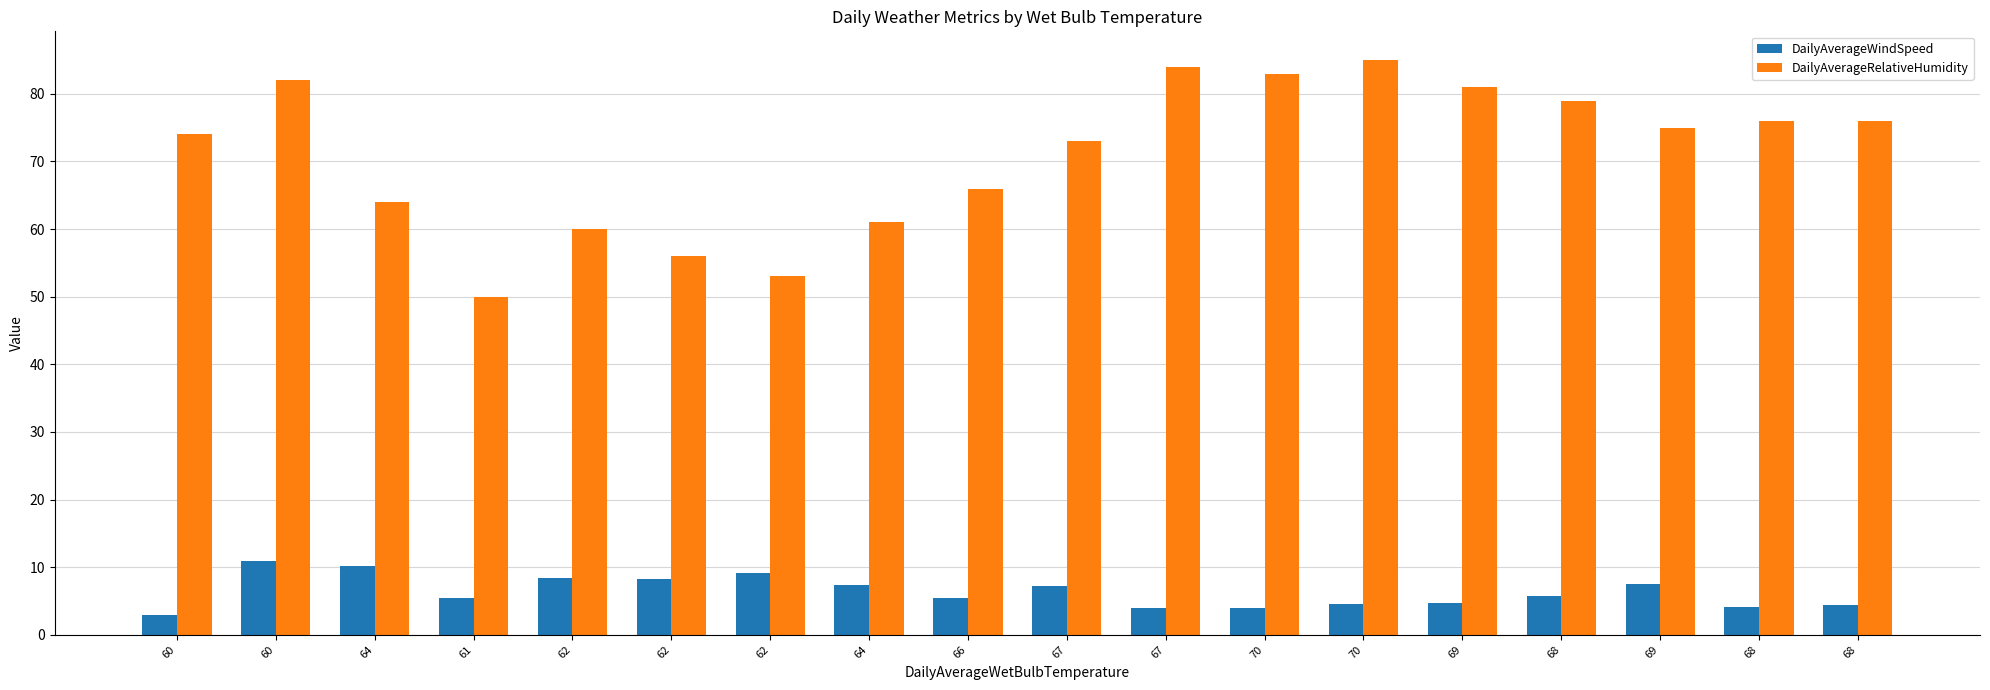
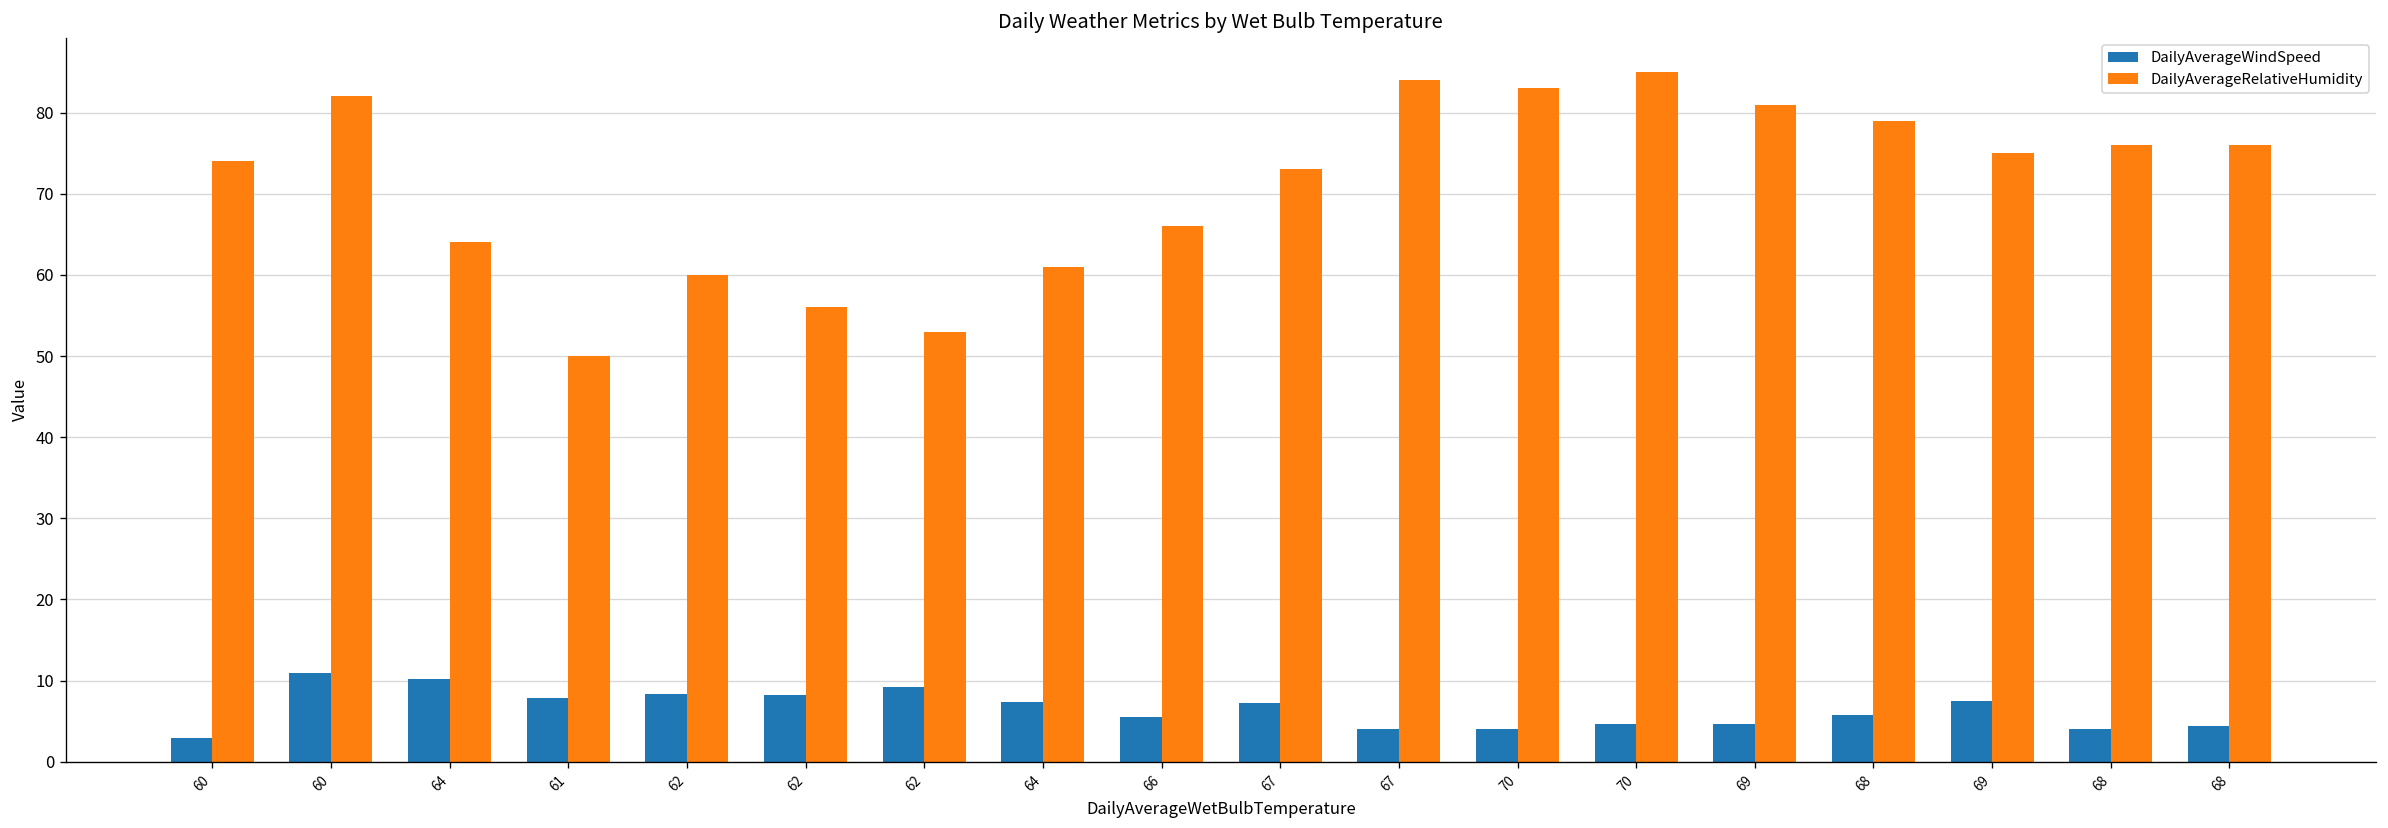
DailyAverageWindSpeed, 61: 6 -> 8
